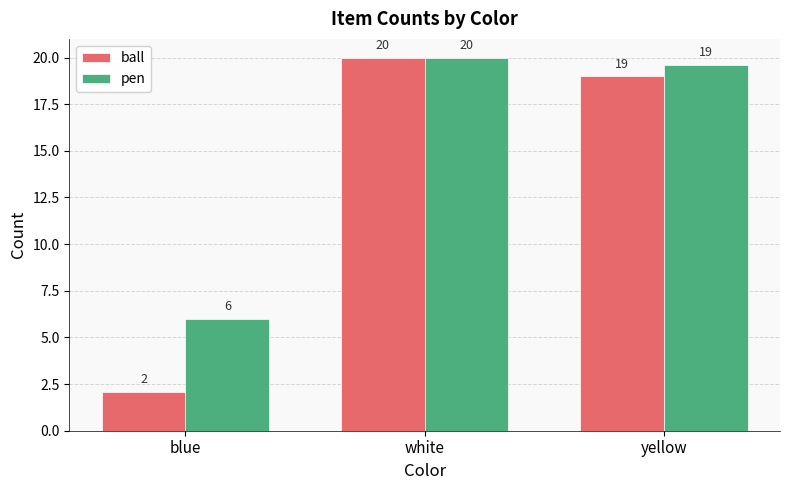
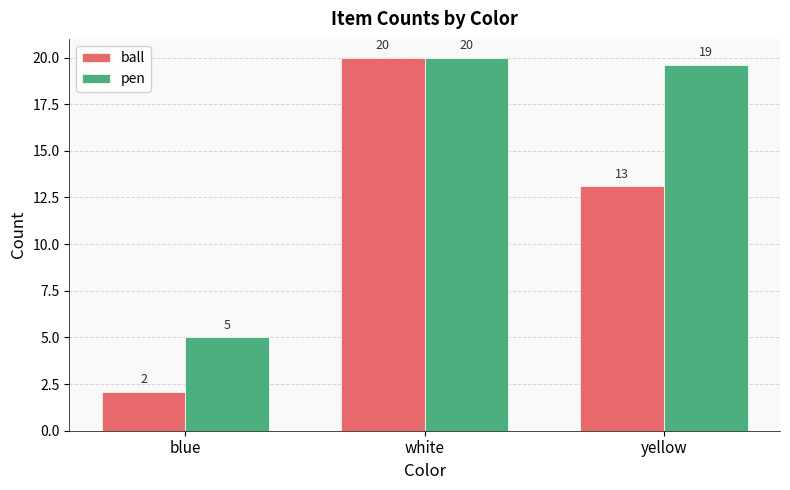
pen, blue: 6 -> 5
ball, yellow: 19 -> 13
